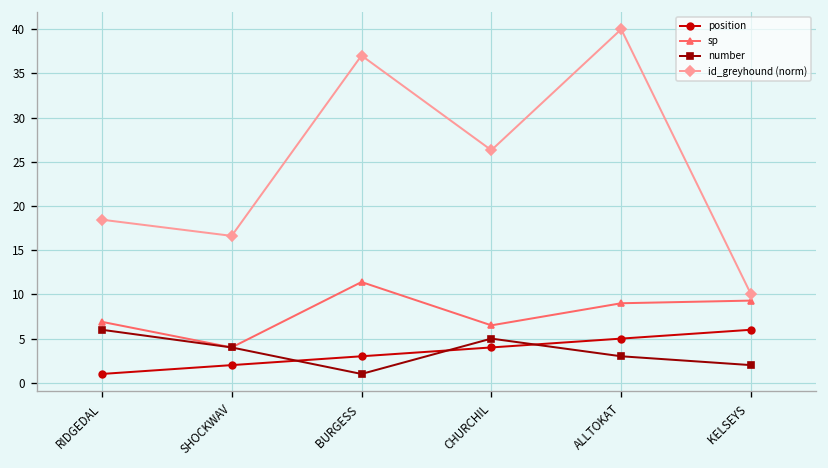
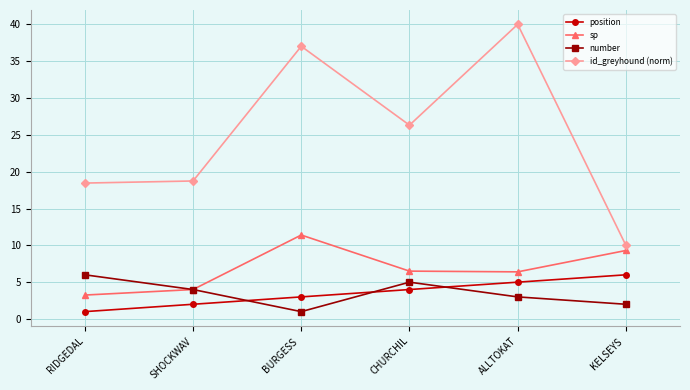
sp, RIDGEDAL: 7 -> 3
id_greyhound (norm), SHOCKWAV: 17 -> 19
sp, ALLTOKAT: 9 -> 6
